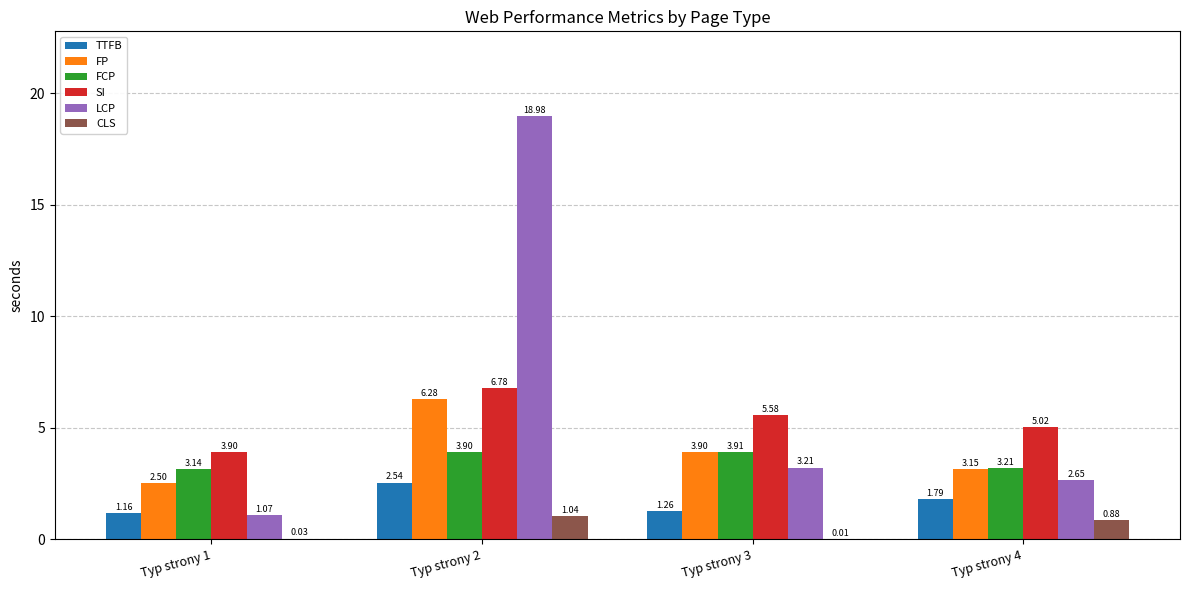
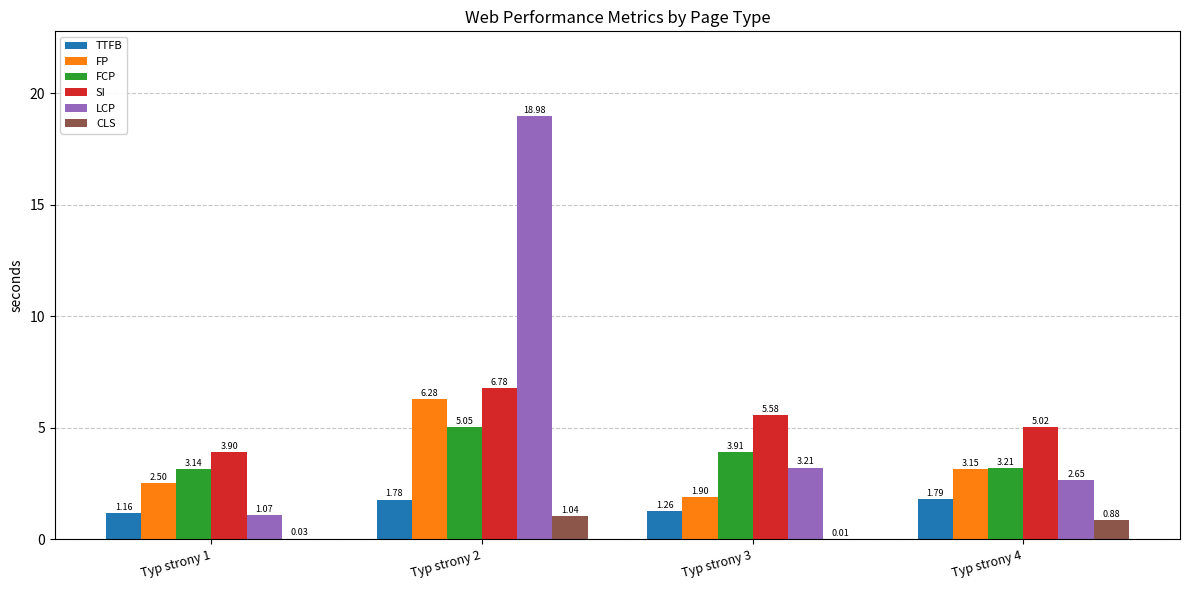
TTFB, Typ strony 2: 2.54 -> 1.78
FCP, Typ strony 2: 3.90 -> 5.05
FP, Typ strony 3: 3.90 -> 1.90
